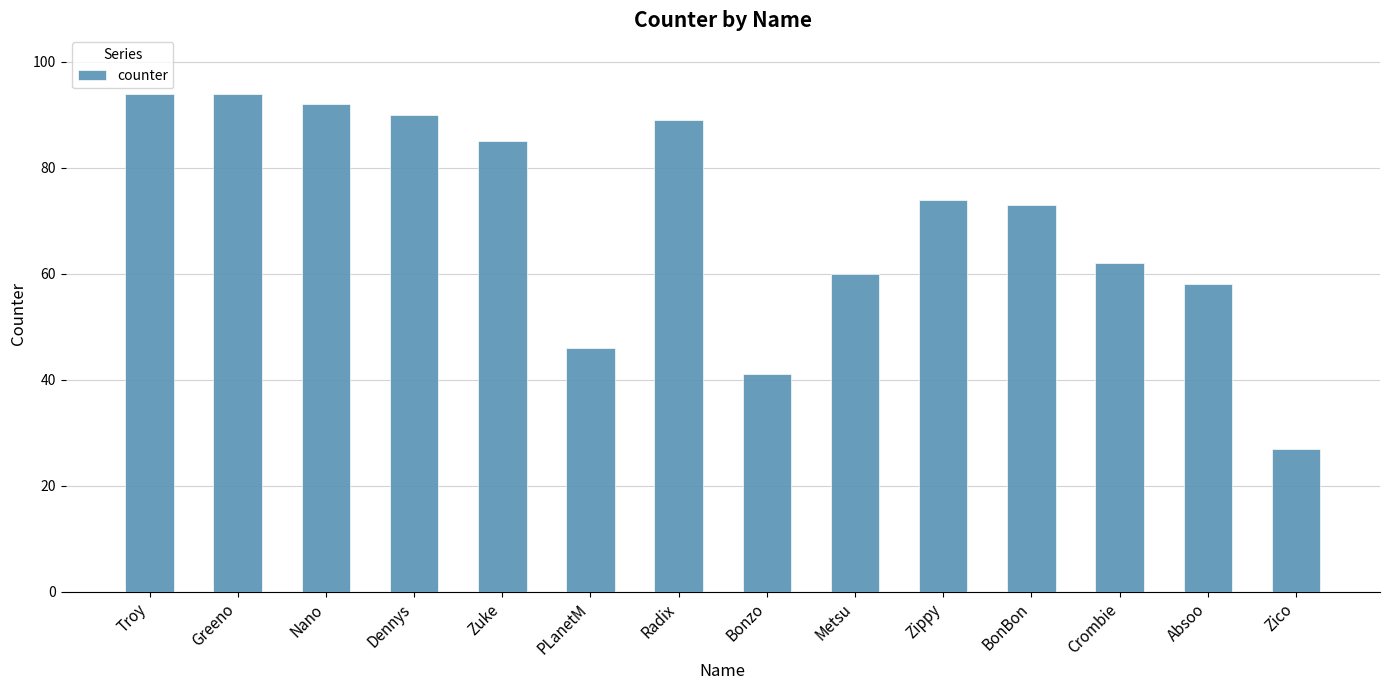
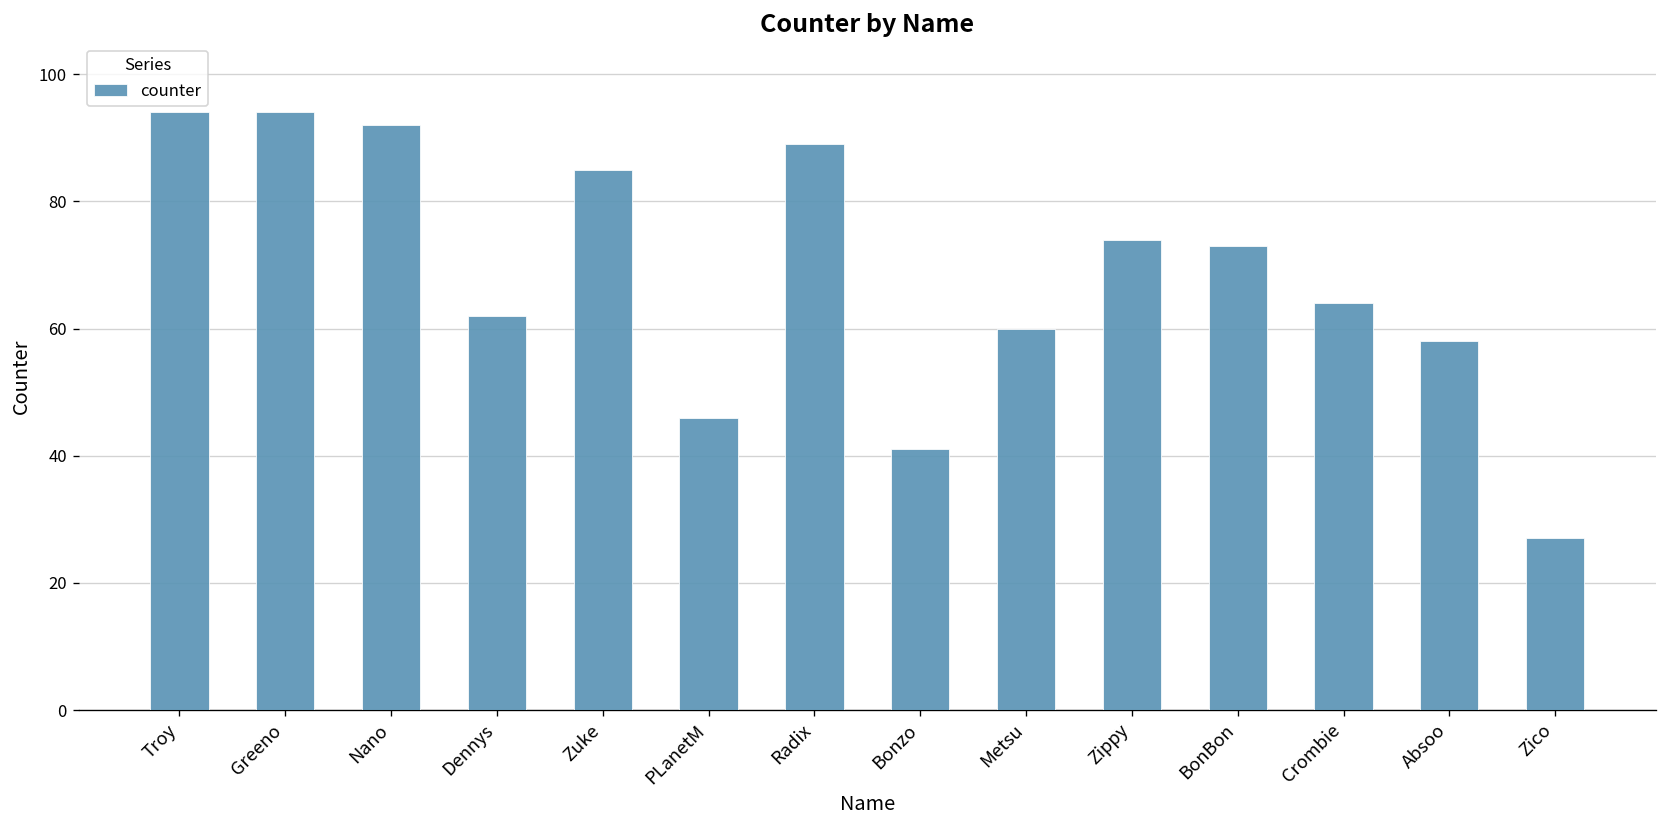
Dennys: 90 -> 62
Crombie: 62 -> 64
